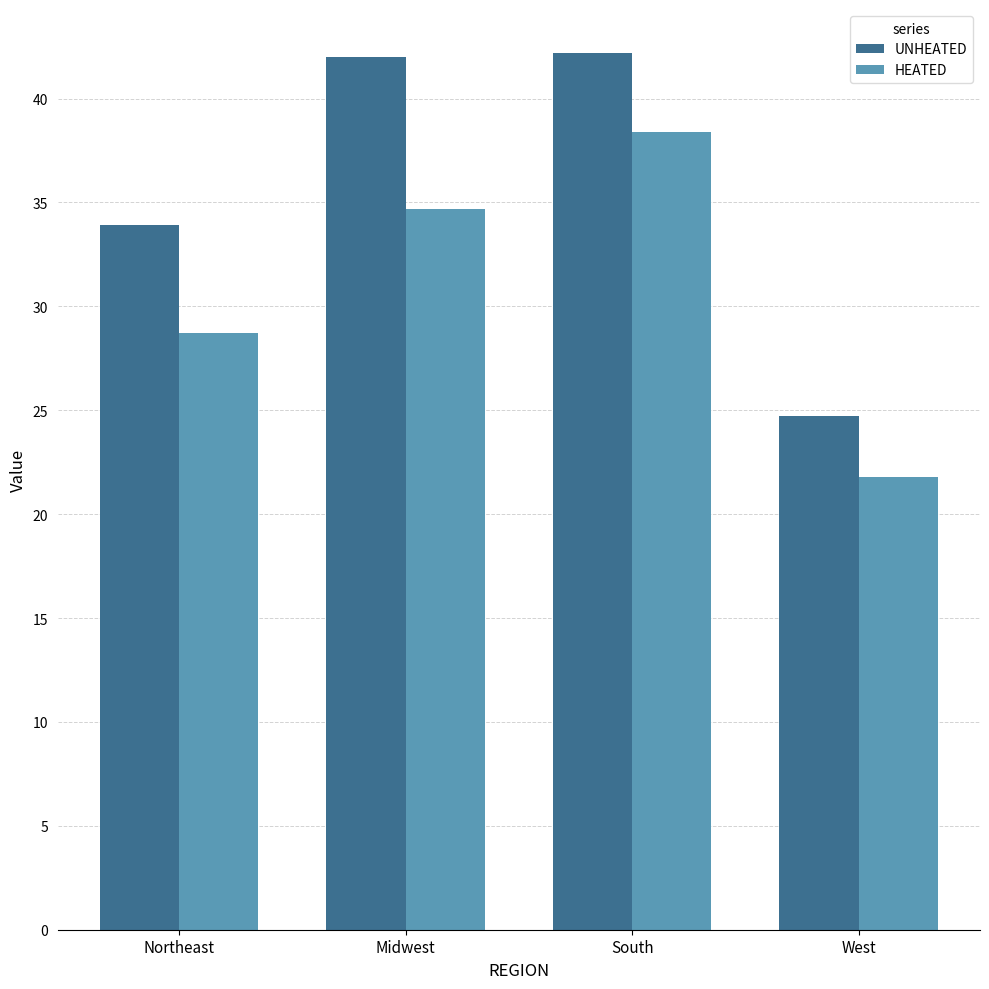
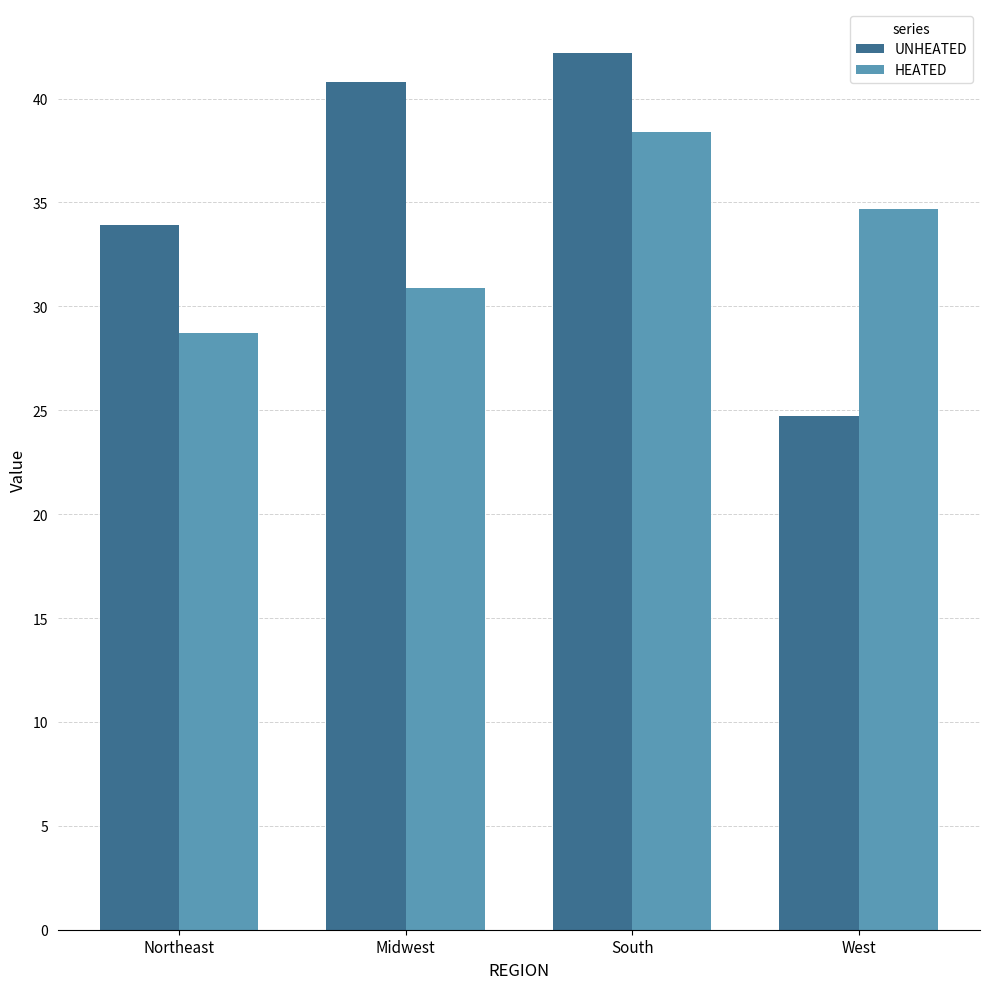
UNHEATED, Midwest: 42.0 -> 40.8
HEATED, Midwest: 34.7 -> 30.9
HEATED, West: 21.8 -> 34.7
